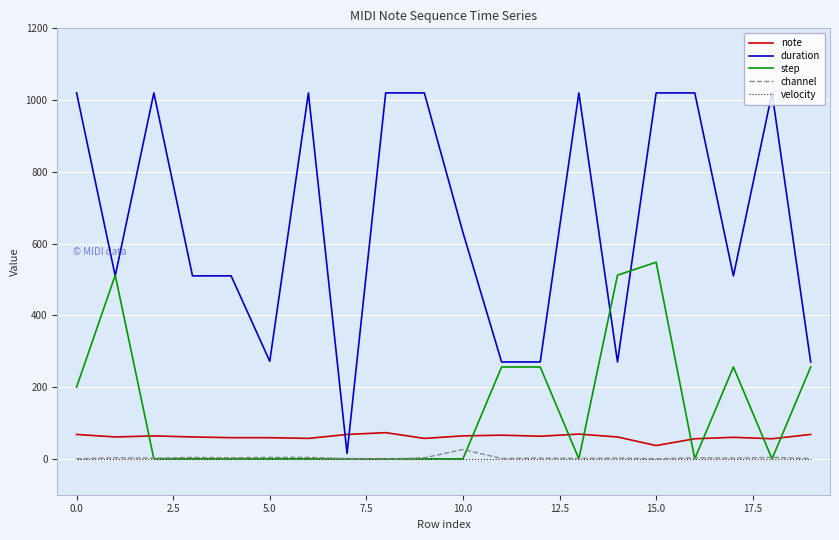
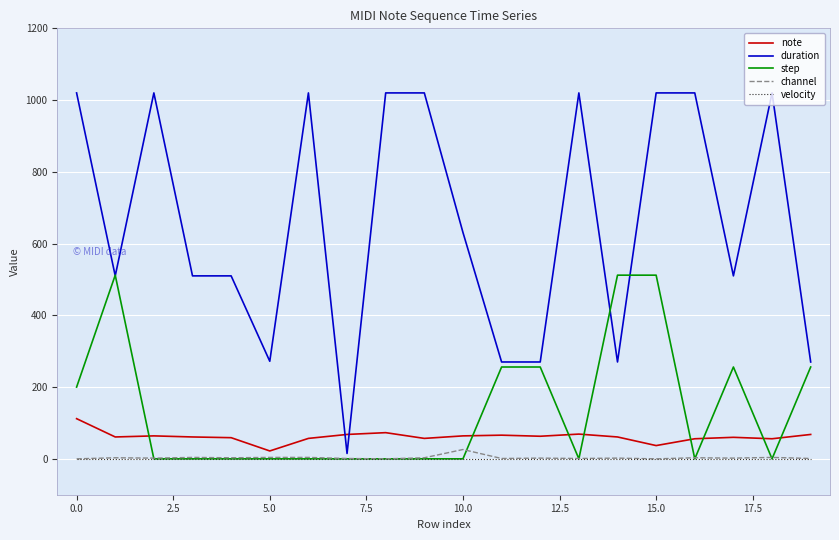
note, 0.0: 70 -> 110
note, 5.0: 60 -> 20
step, 15.0: 550 -> 510
